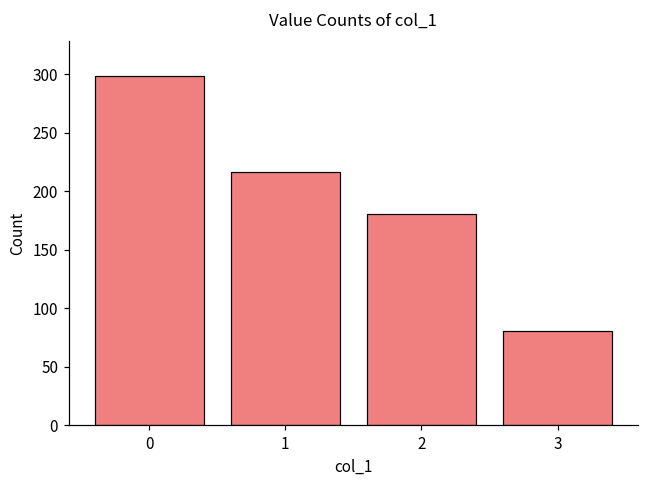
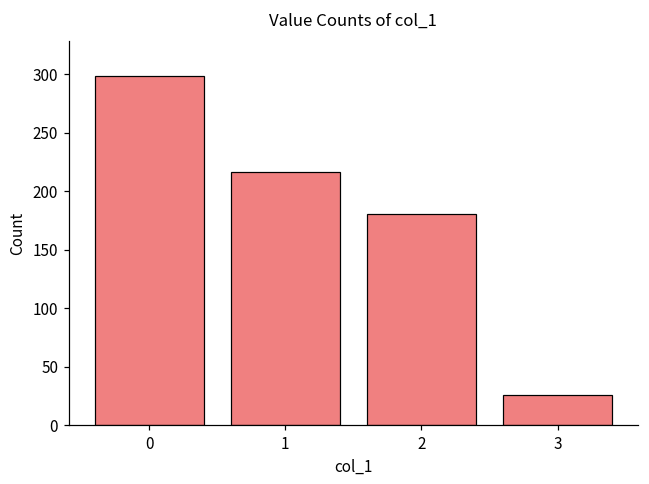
3: 81 -> 26
